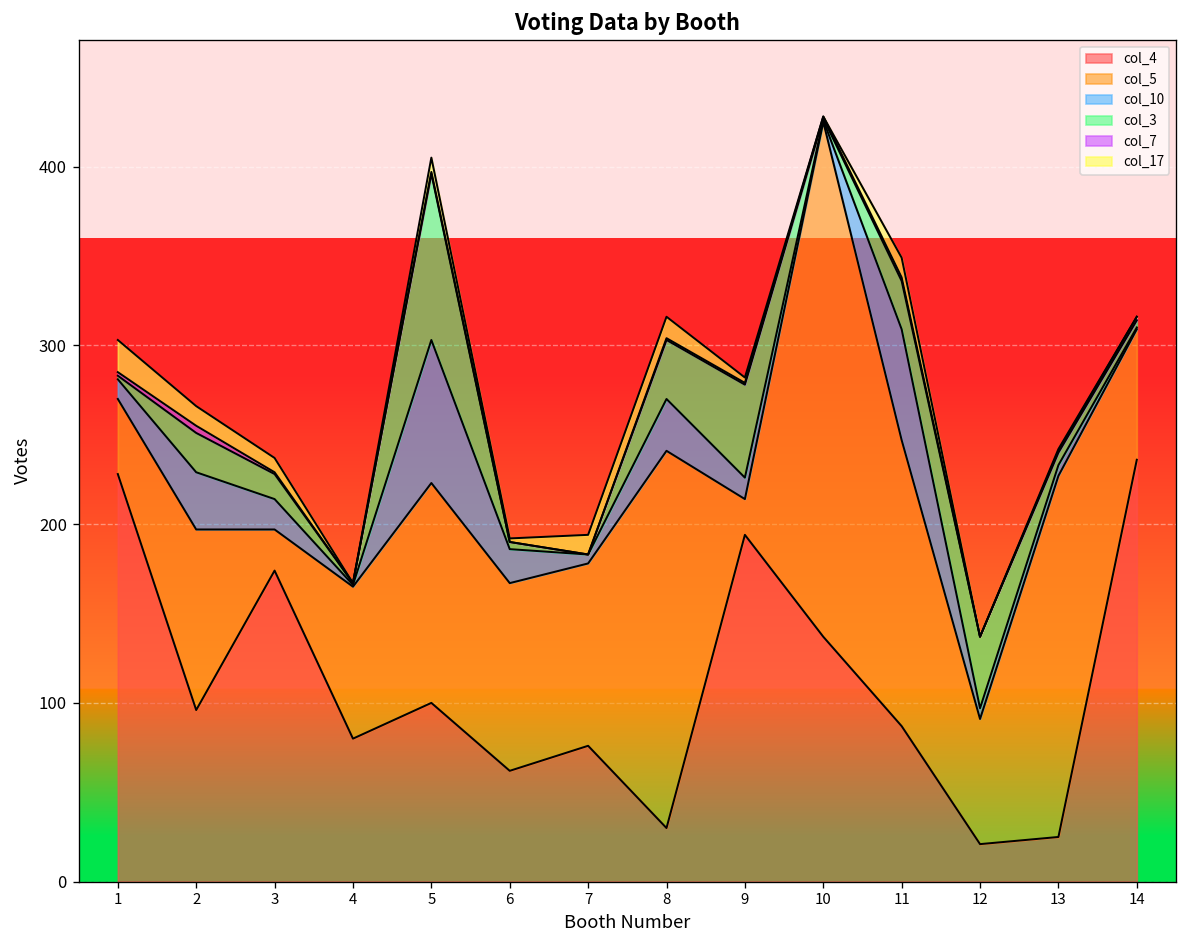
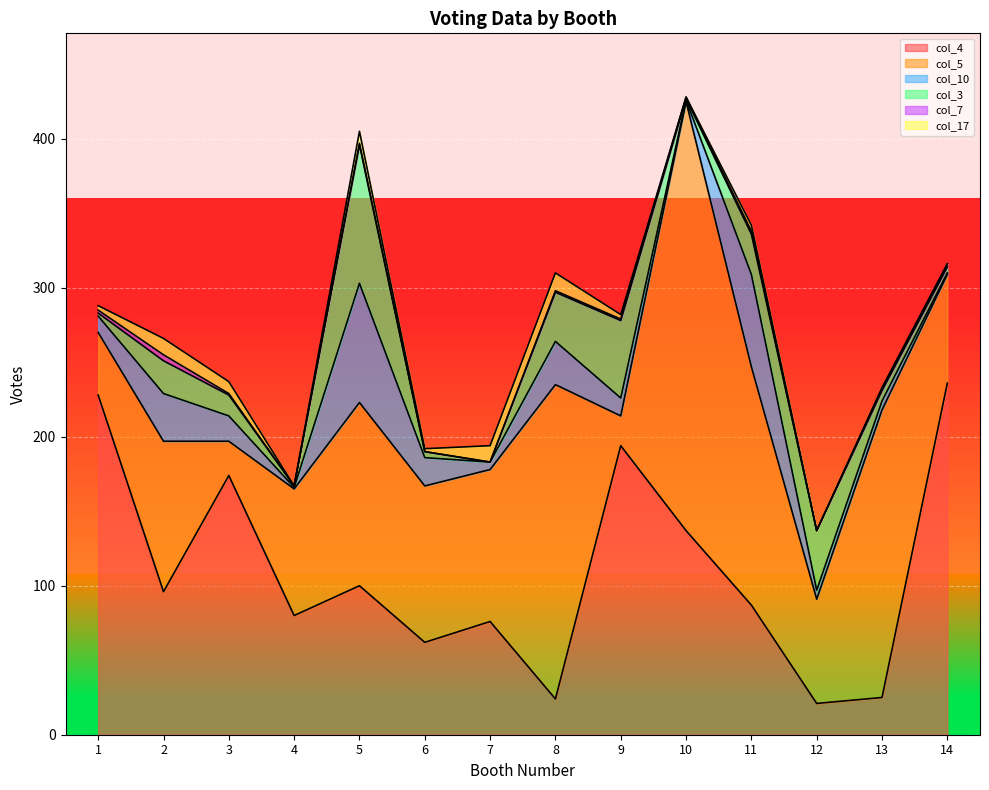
col_17, 1: 18 -> 3
col_4, 8: 30 -> 24
col_17, 11: 11 -> 4
col_5, 13: 202 -> 193
